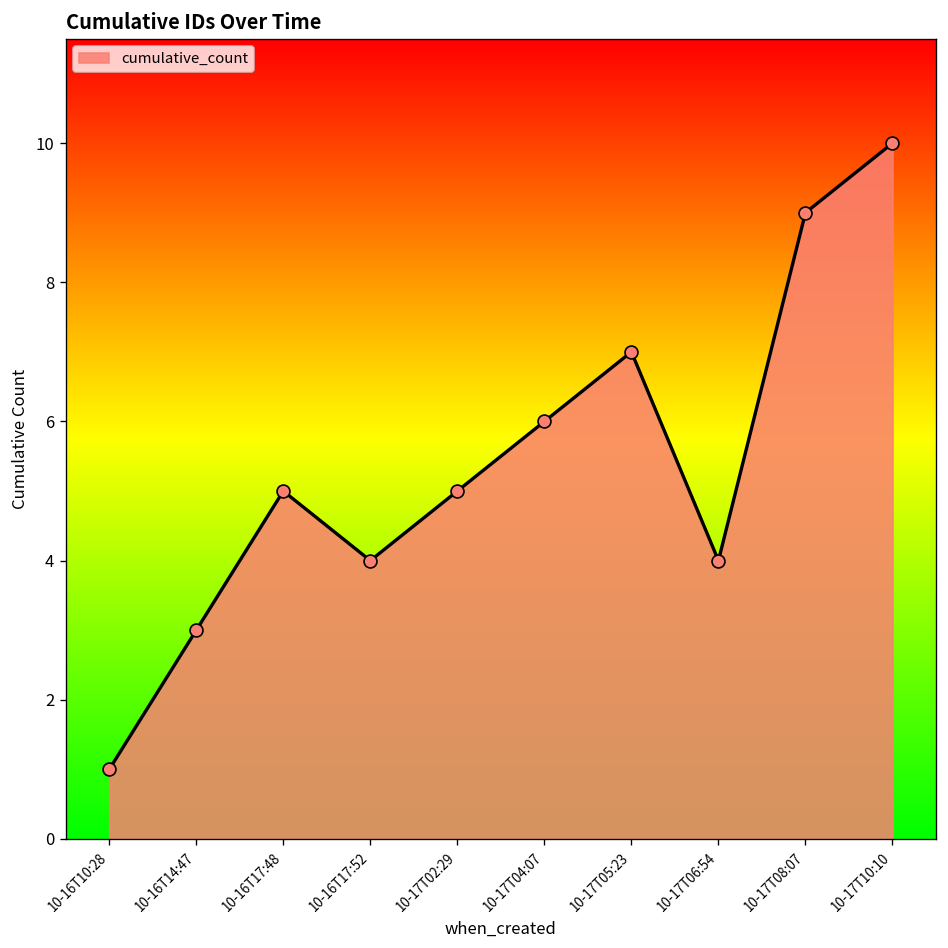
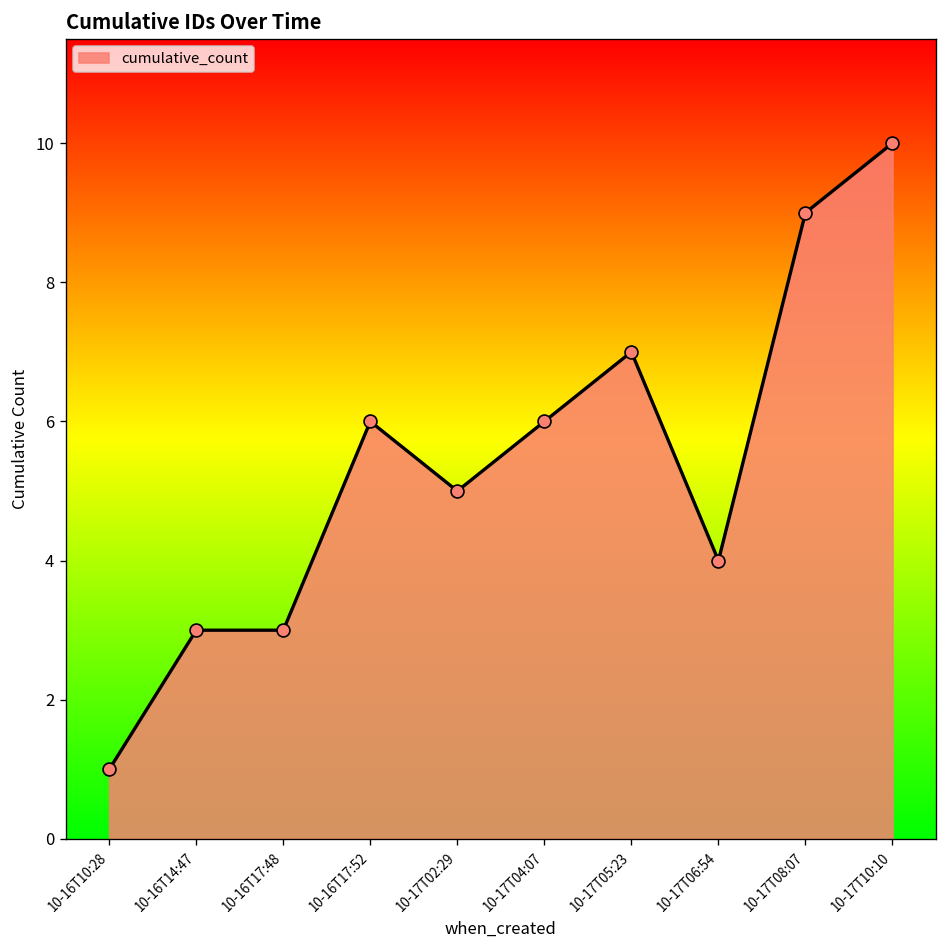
10-16T17:48: 5 -> 3
10-16T17:52: 4 -> 6
